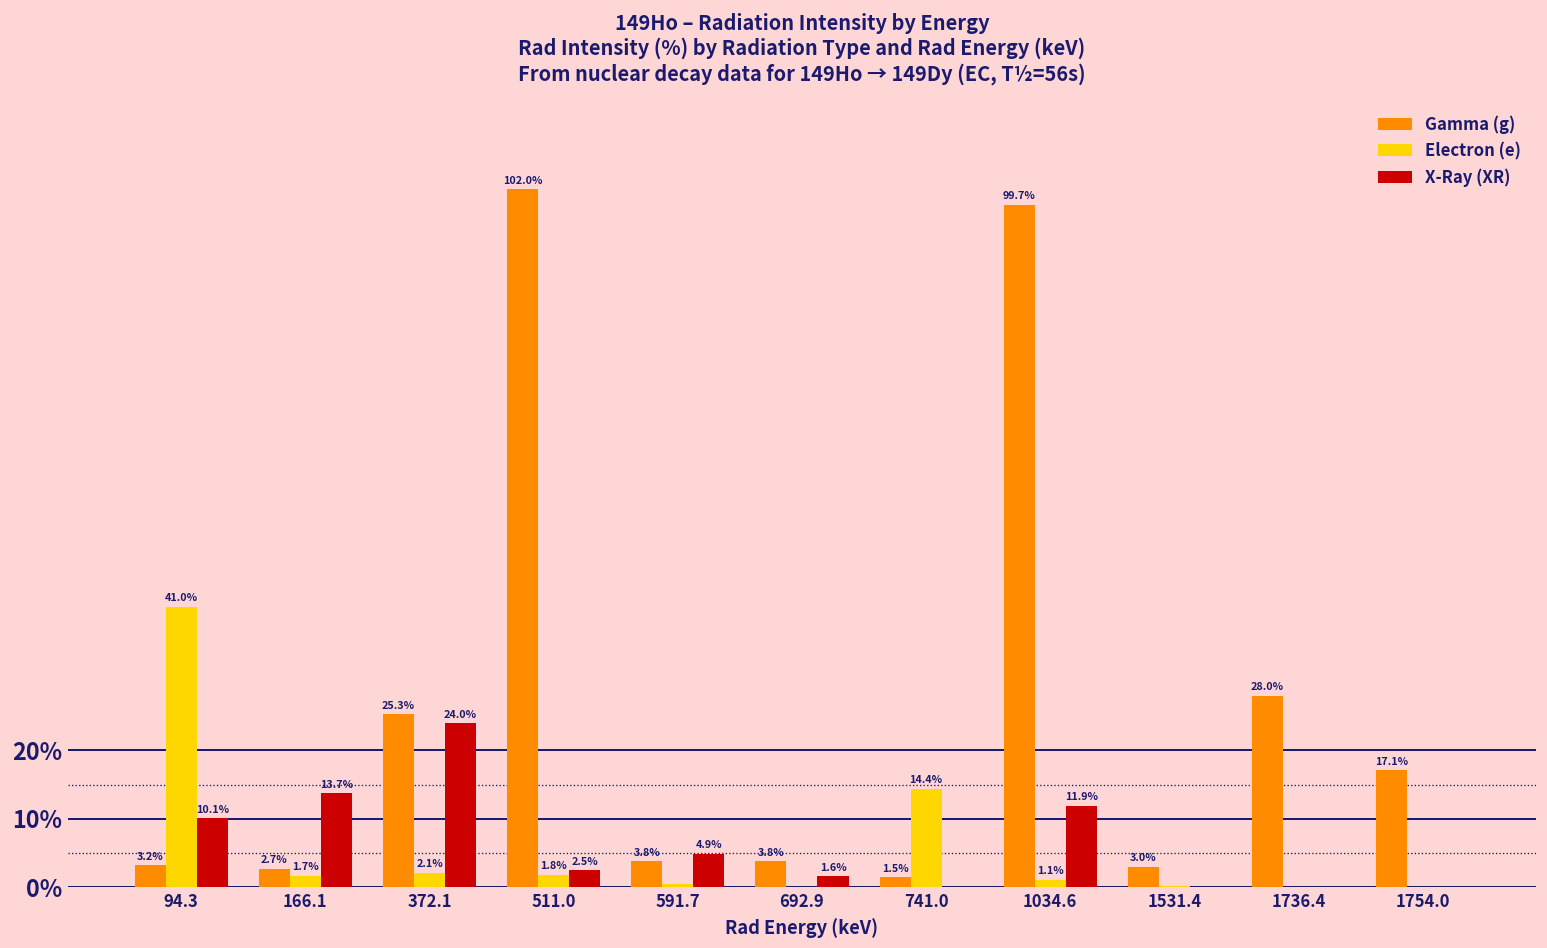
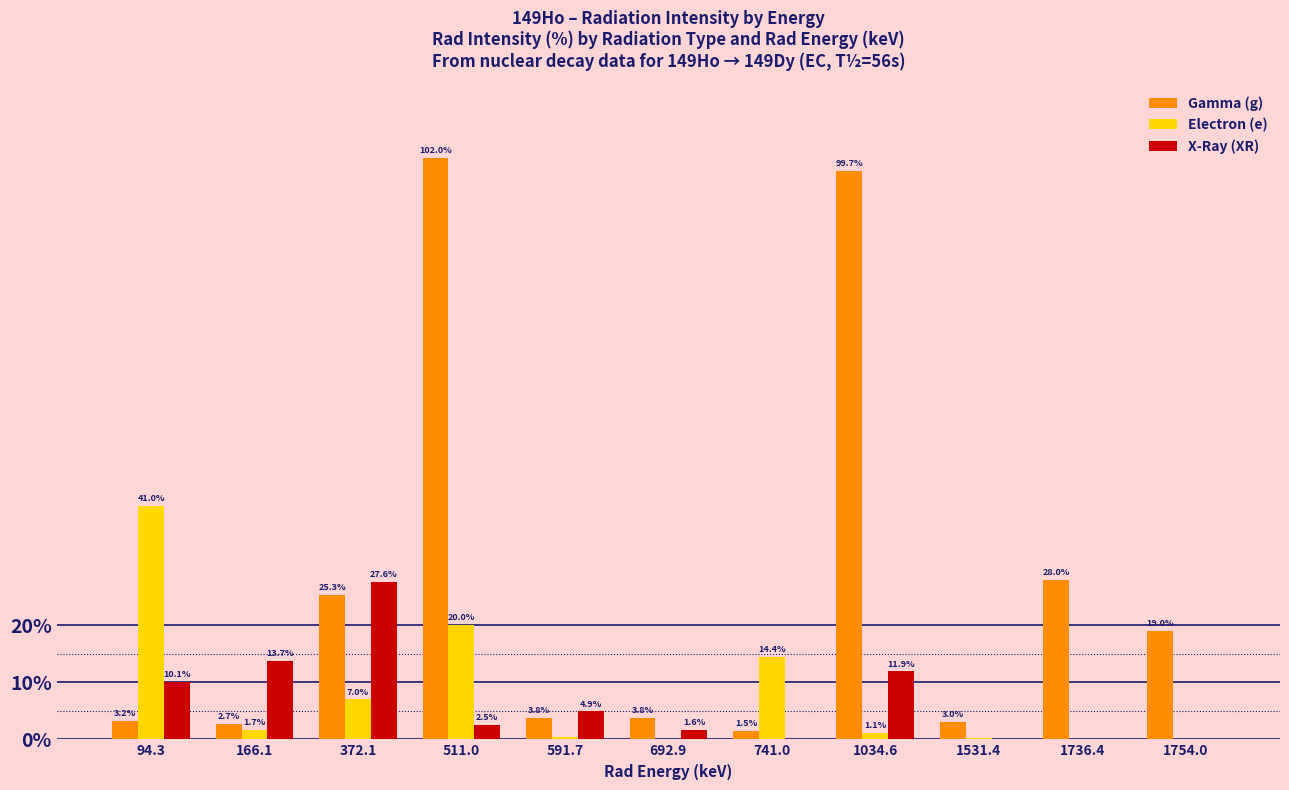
Electron (e), 372.1: 2.1% -> 7.0%
X-Ray (XR), 372.1: 24.0% -> 27.6%
Electron (e), 511.0: 1.8% -> 20.0%
Gamma (g), 1754.0: 17.1% -> 19.0%
